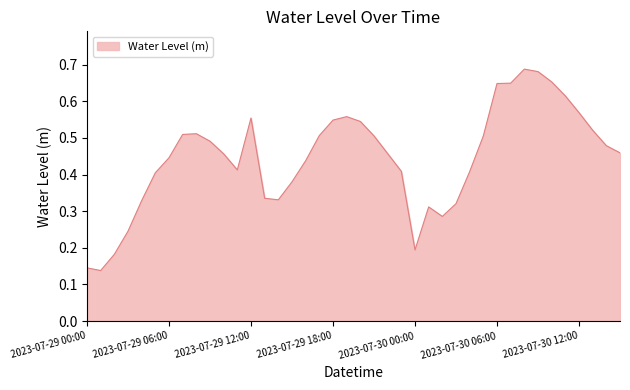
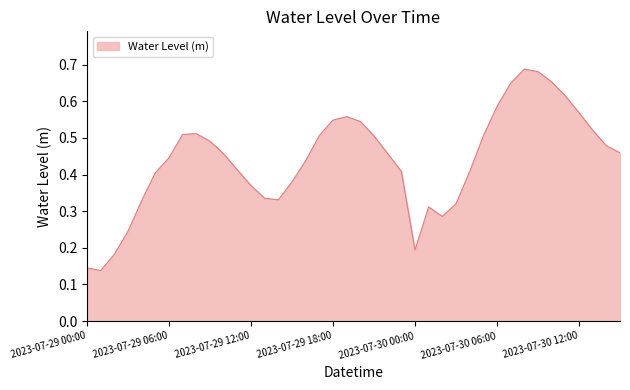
2023-07-29 12:00: 0.55 -> 0.37
2023-07-30 06:00: 0.65 -> 0.59
